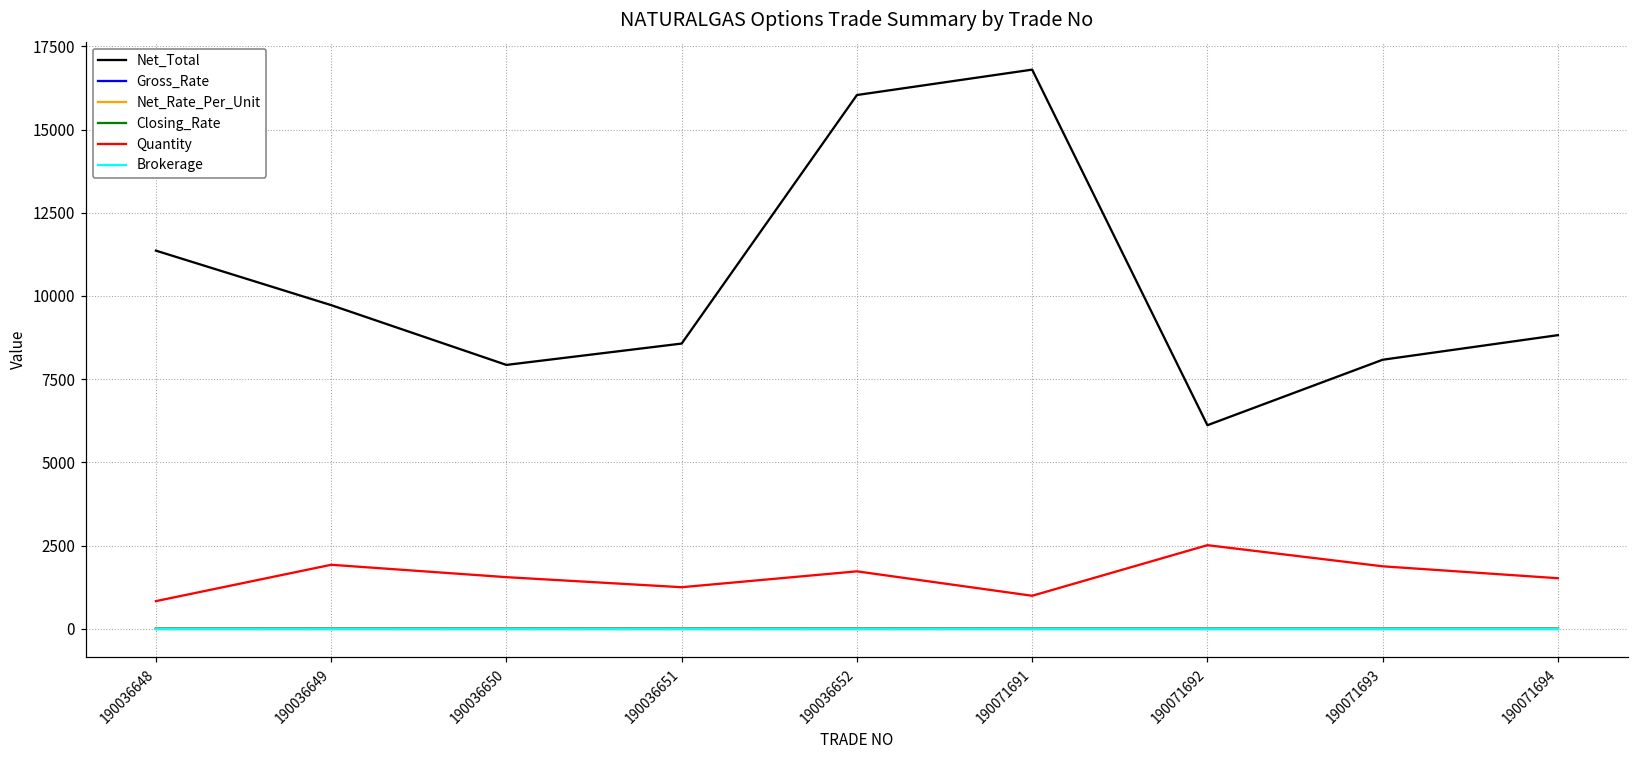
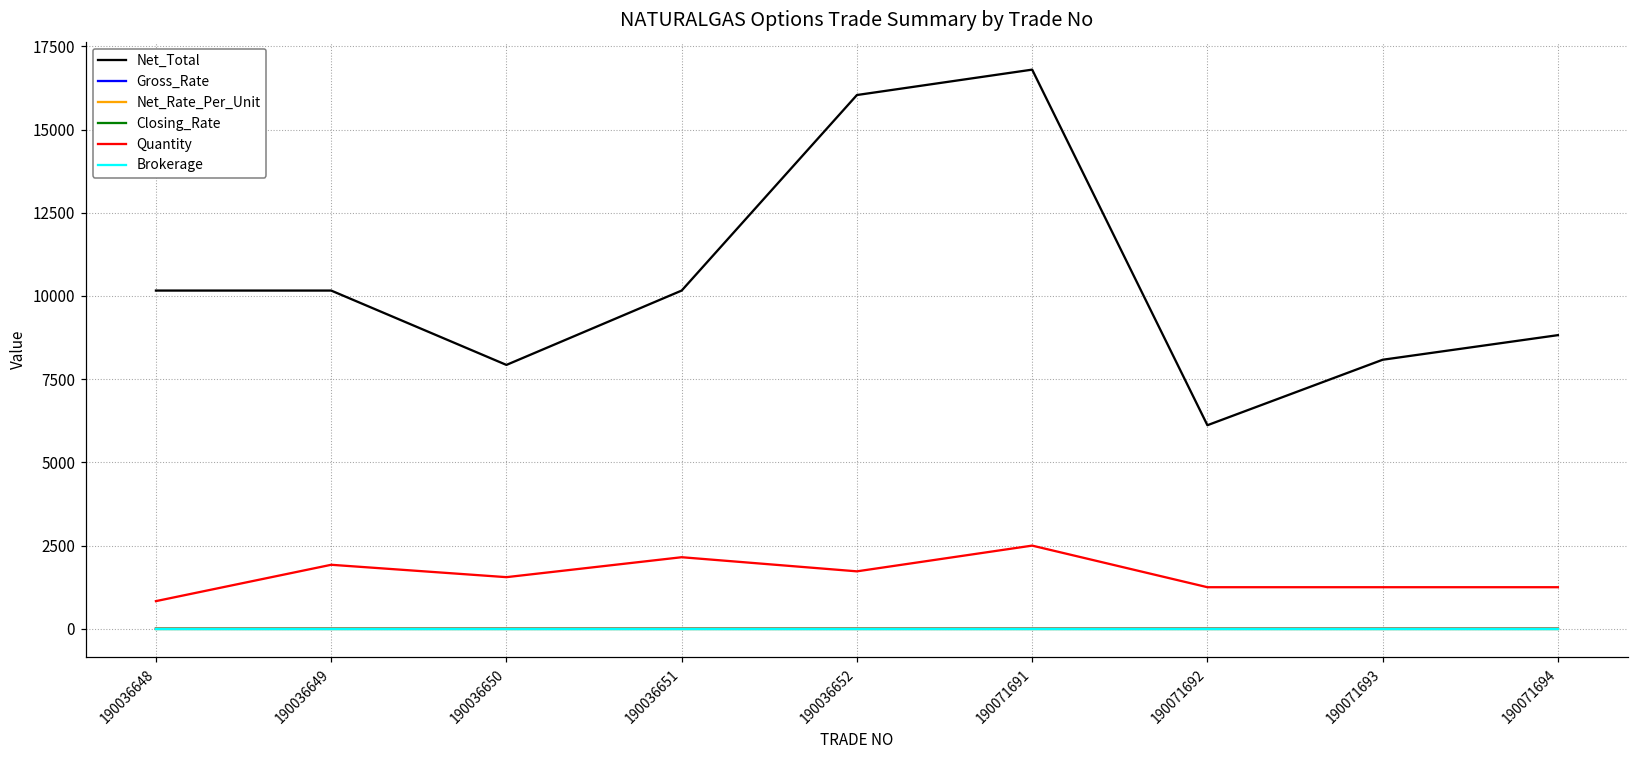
Net_Total, 190036648: 11400 -> 10200
Net_Total, 190036649: 9700 -> 10200
Net_Total, 190036651: 8600 -> 10200
Quantity, 190036651: 1300 -> 2200
Quantity, 190071691: 1000 -> 2500
Quantity, 190071692: 2500 -> 1300
Quantity, 190071693: 1900 -> 1300
Quantity, 190071694: 1500 -> 1300
